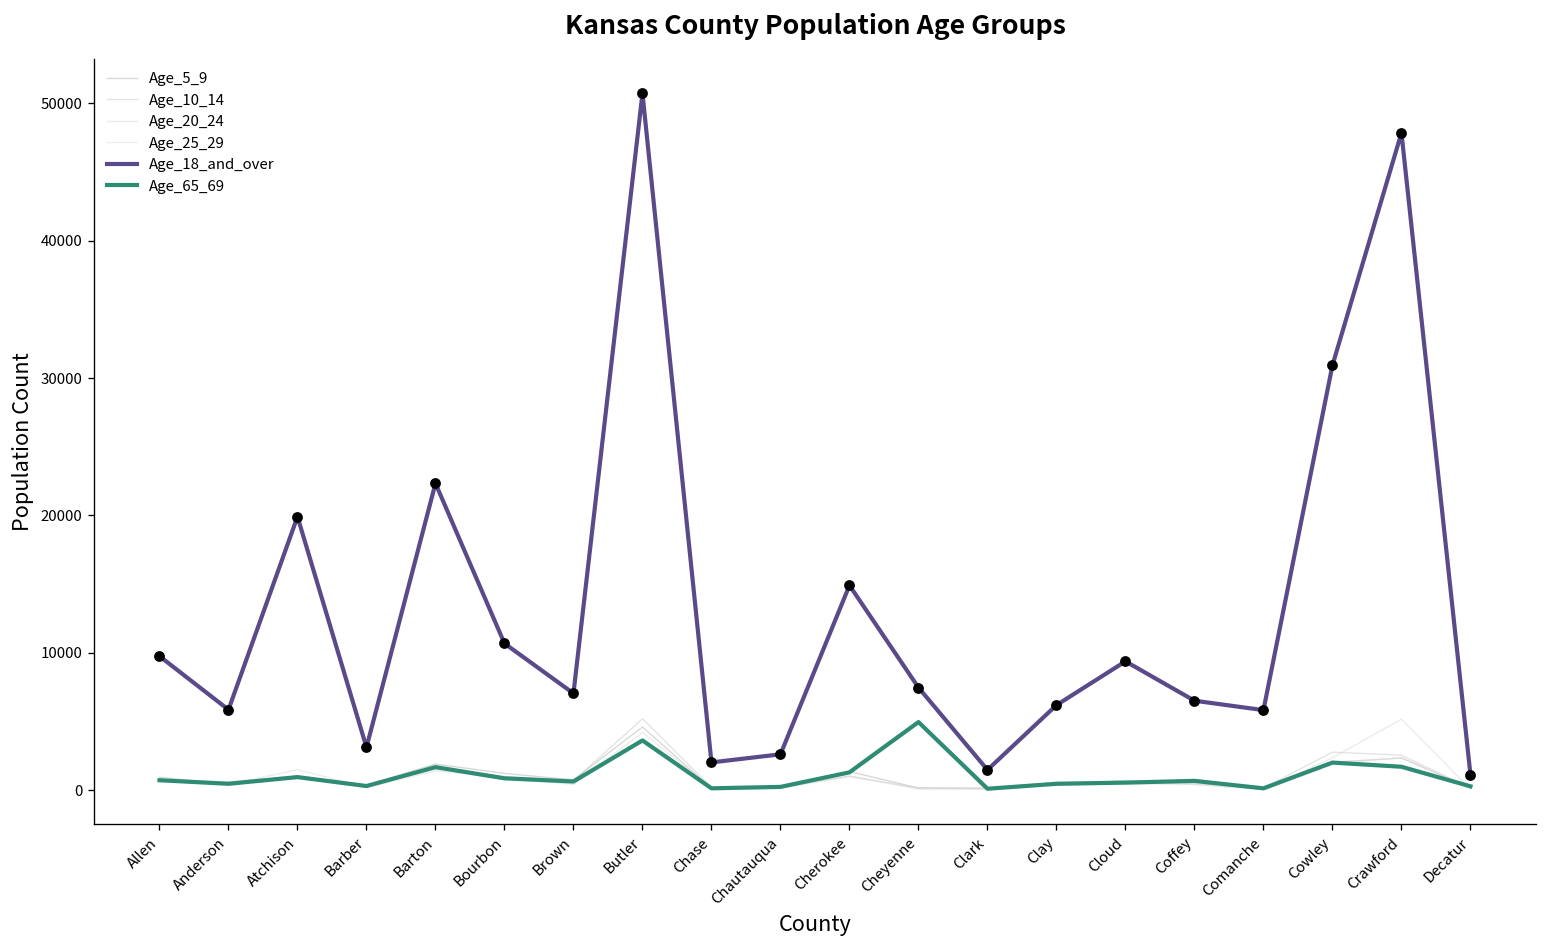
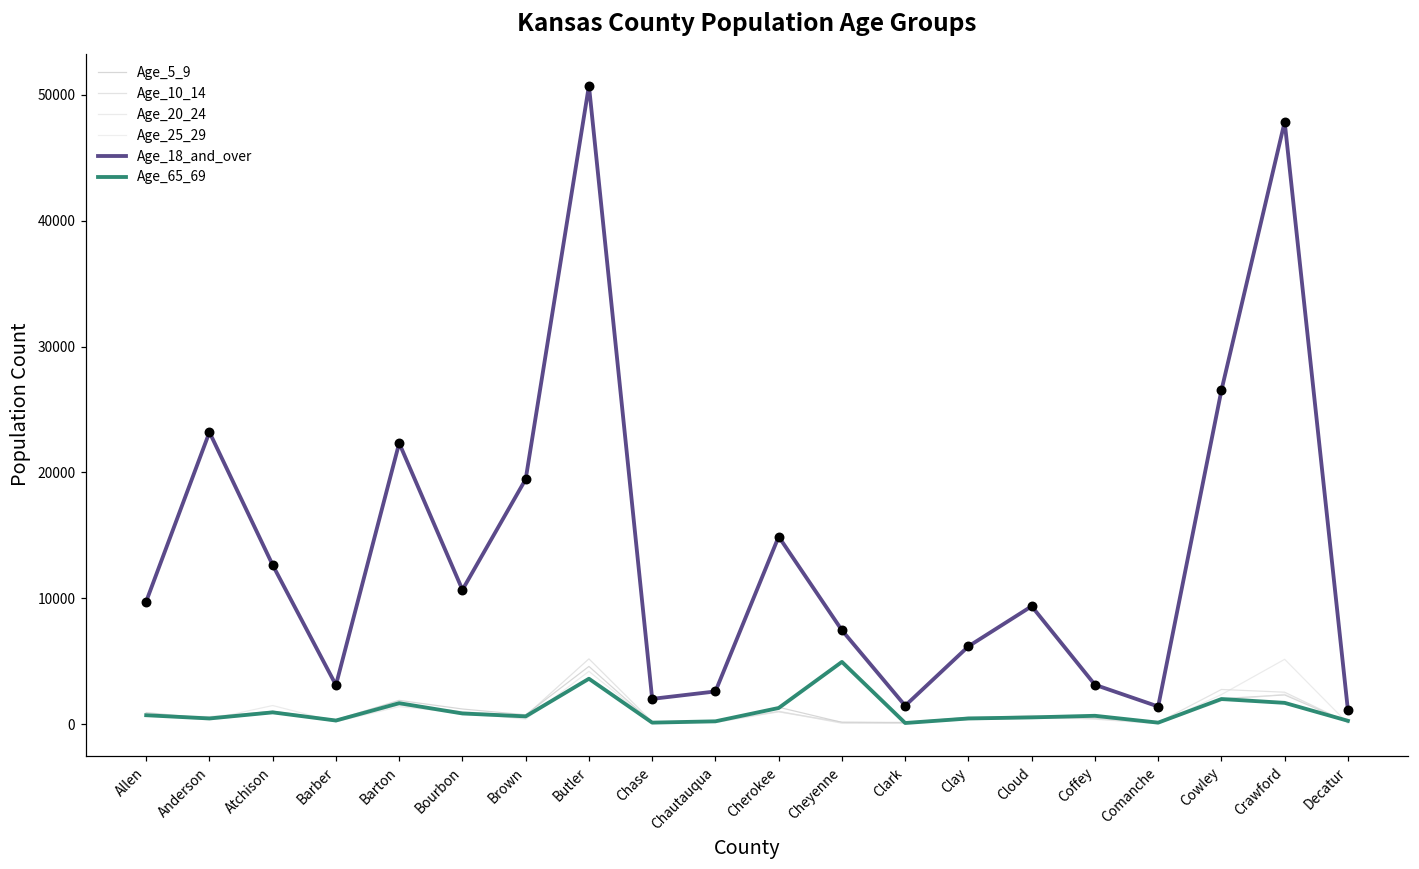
Age_18_and_over, Anderson: 5900 -> 23200
Age_18_and_over, Atchison: 19900 -> 12600
Age_18_and_over, Brown: 7000 -> 19500
Age_18_and_over, Coffey: 6500 -> 3100
Age_18_and_over, Comanche: 5800 -> 1400
Age_18_and_over, Cowley: 30900 -> 26500
